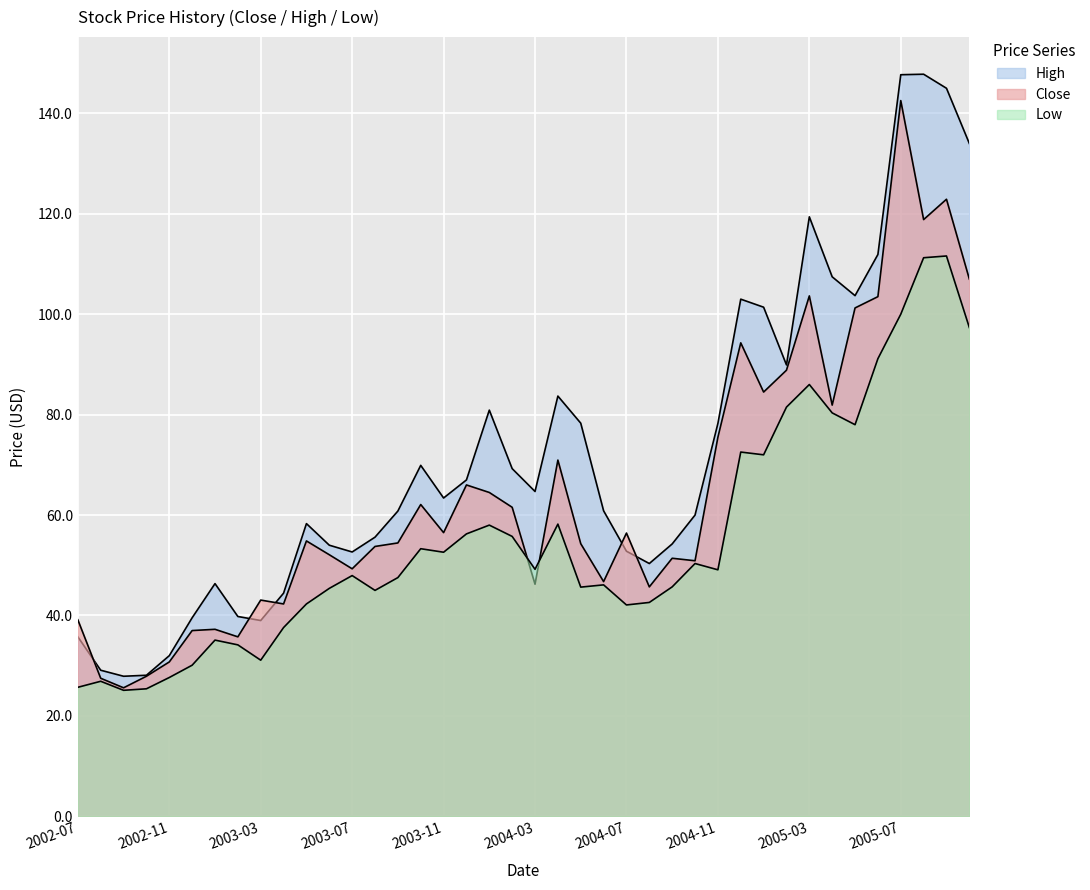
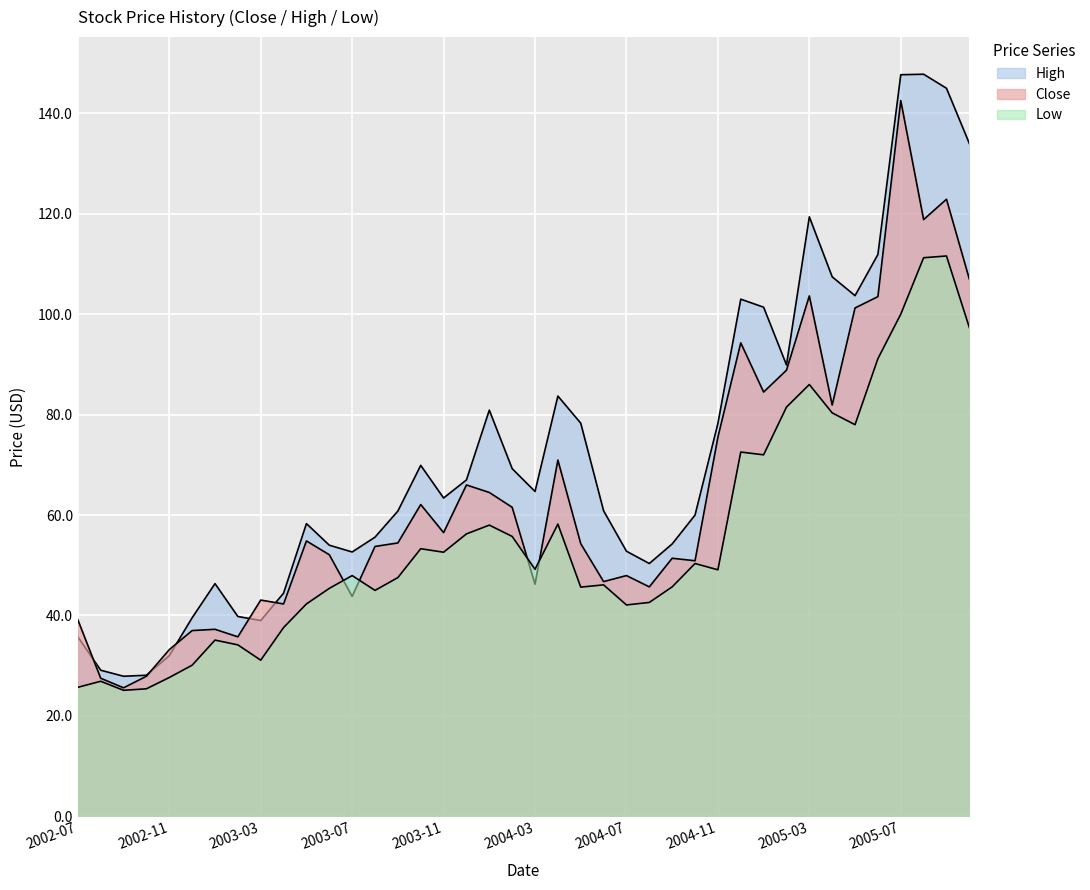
Close, 2002-11: 31 -> 33
Close, 2003-07: 49 -> 44
Close, 2004-07: 56 -> 48
